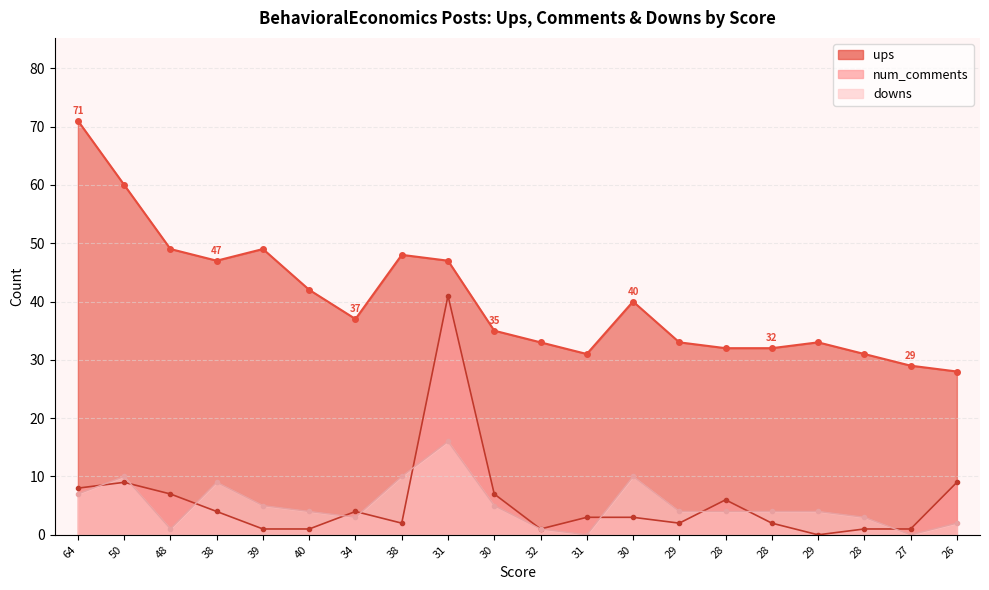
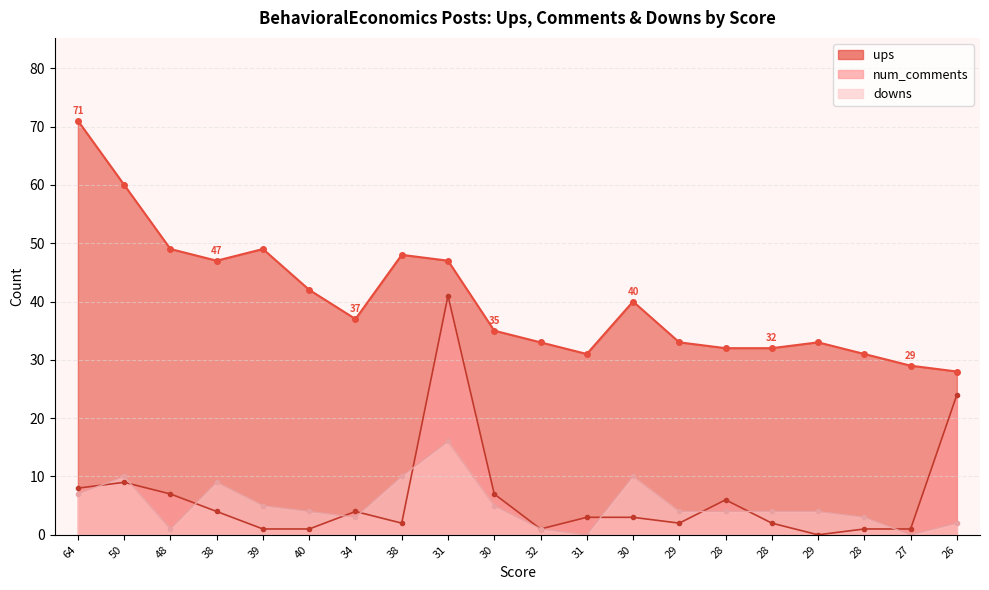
num_comments, 26: 9 -> 24
